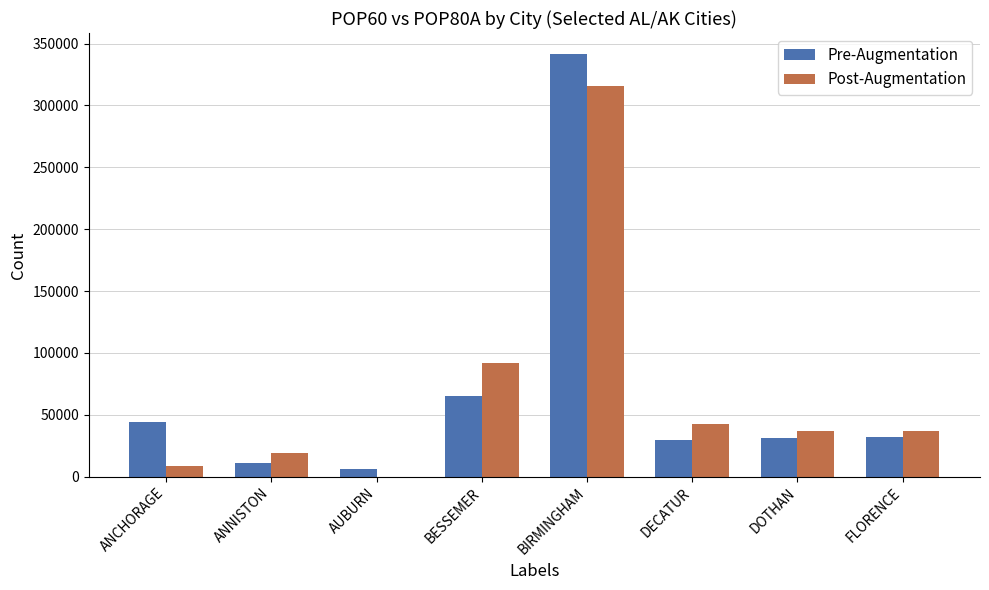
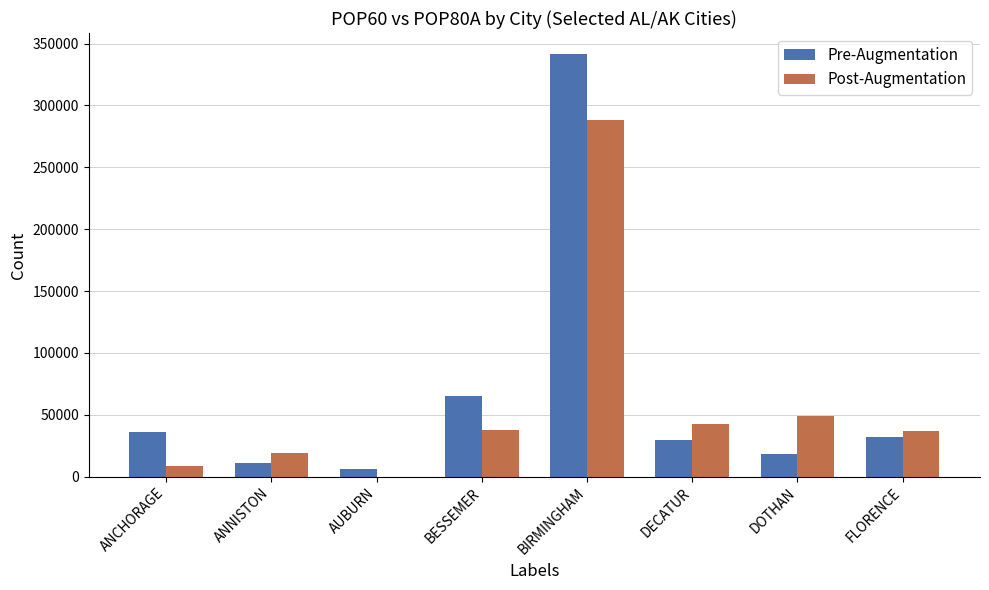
Pre-Augmentation, ANCHORAGE: 44000 -> 36000
Post-Augmentation, BESSEMER: 92000 -> 38000
Post-Augmentation, BIRMINGHAM: 316000 -> 288000
Pre-Augmentation, DOTHAN: 31000 -> 19000
Post-Augmentation, DOTHAN: 37000 -> 49000
